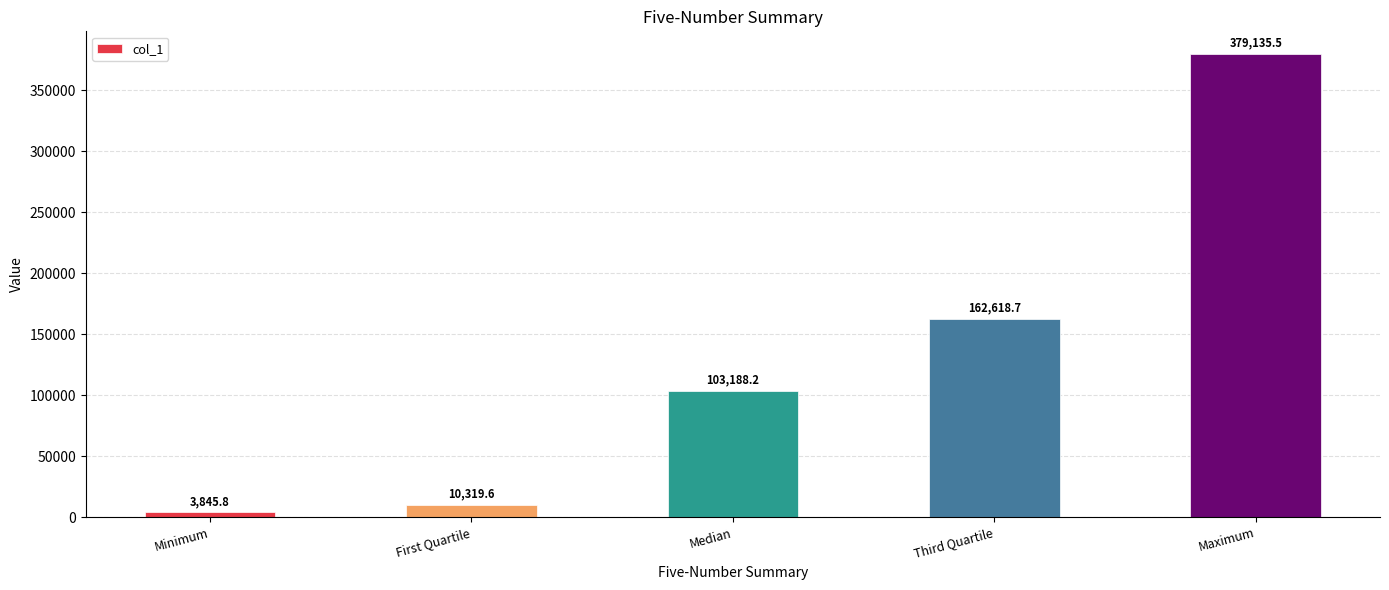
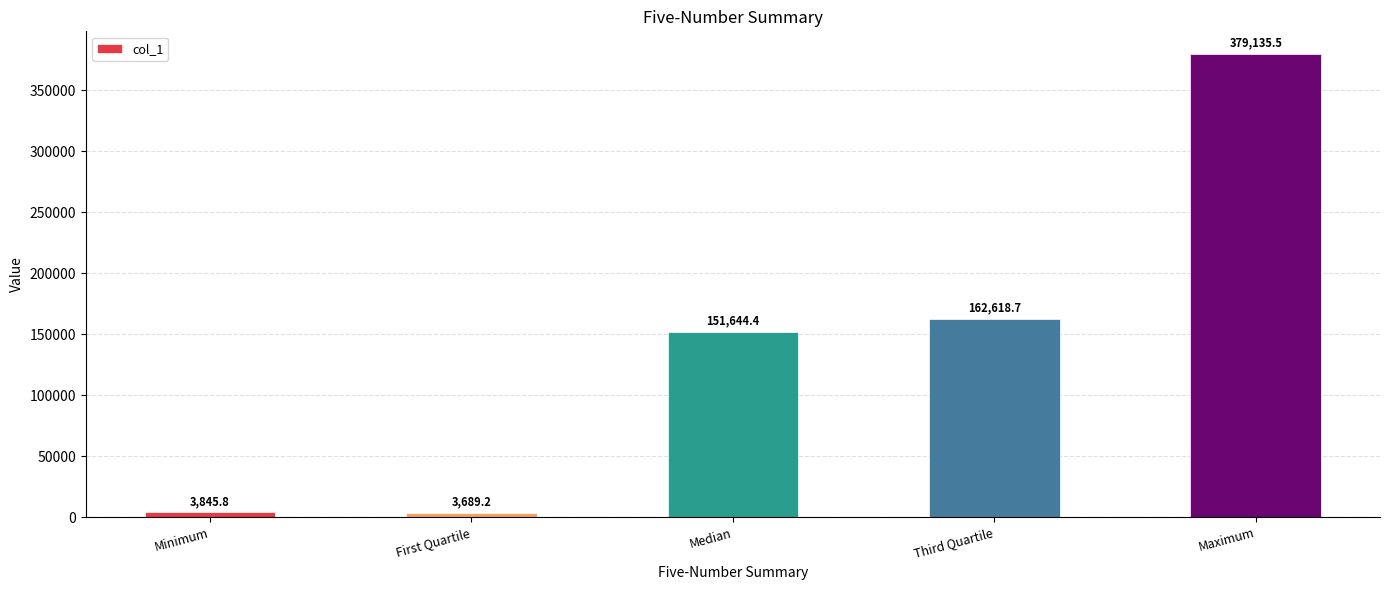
First Quartile: 10,319.6 -> 3,689.2
Median: 103,188.2 -> 151,644.4
